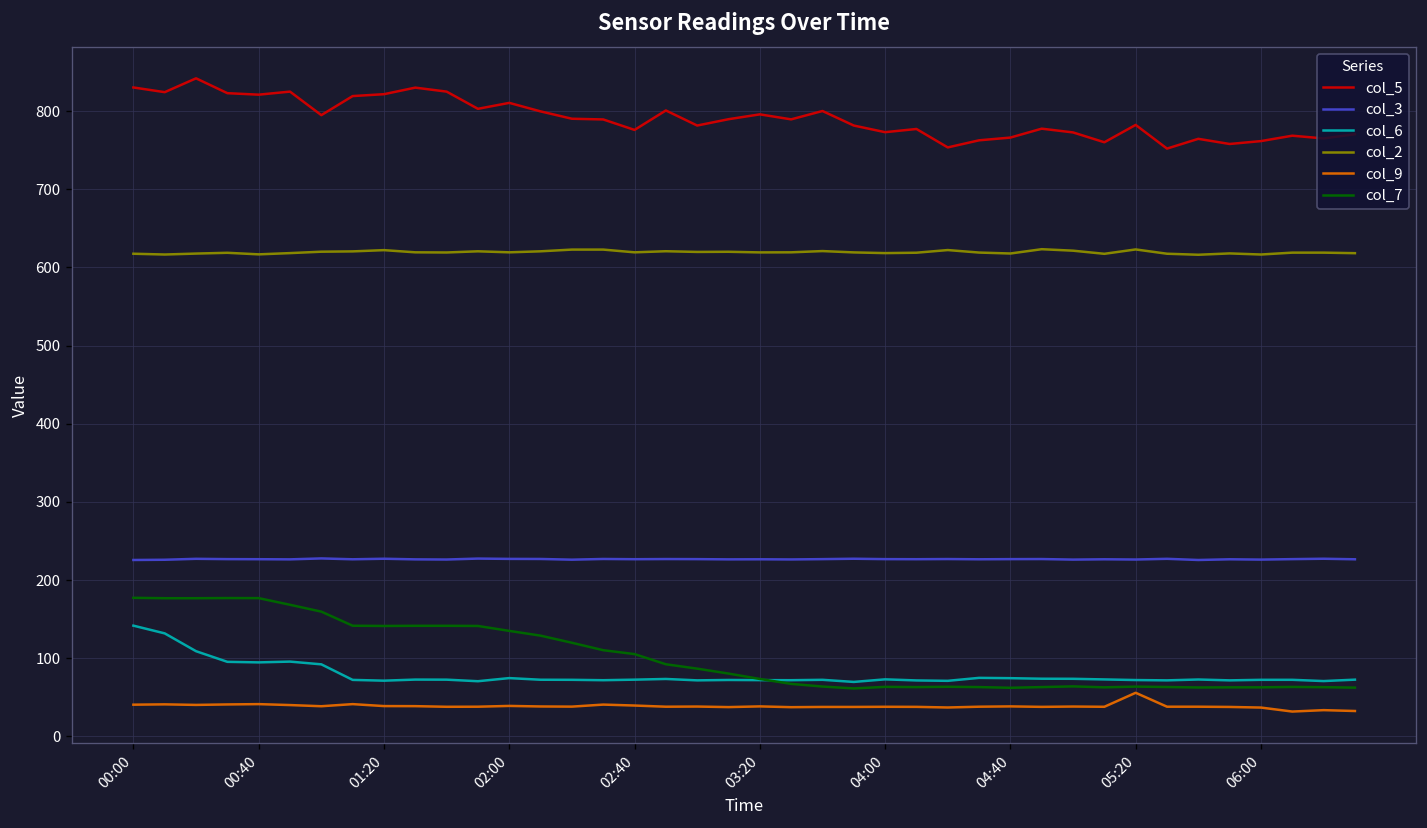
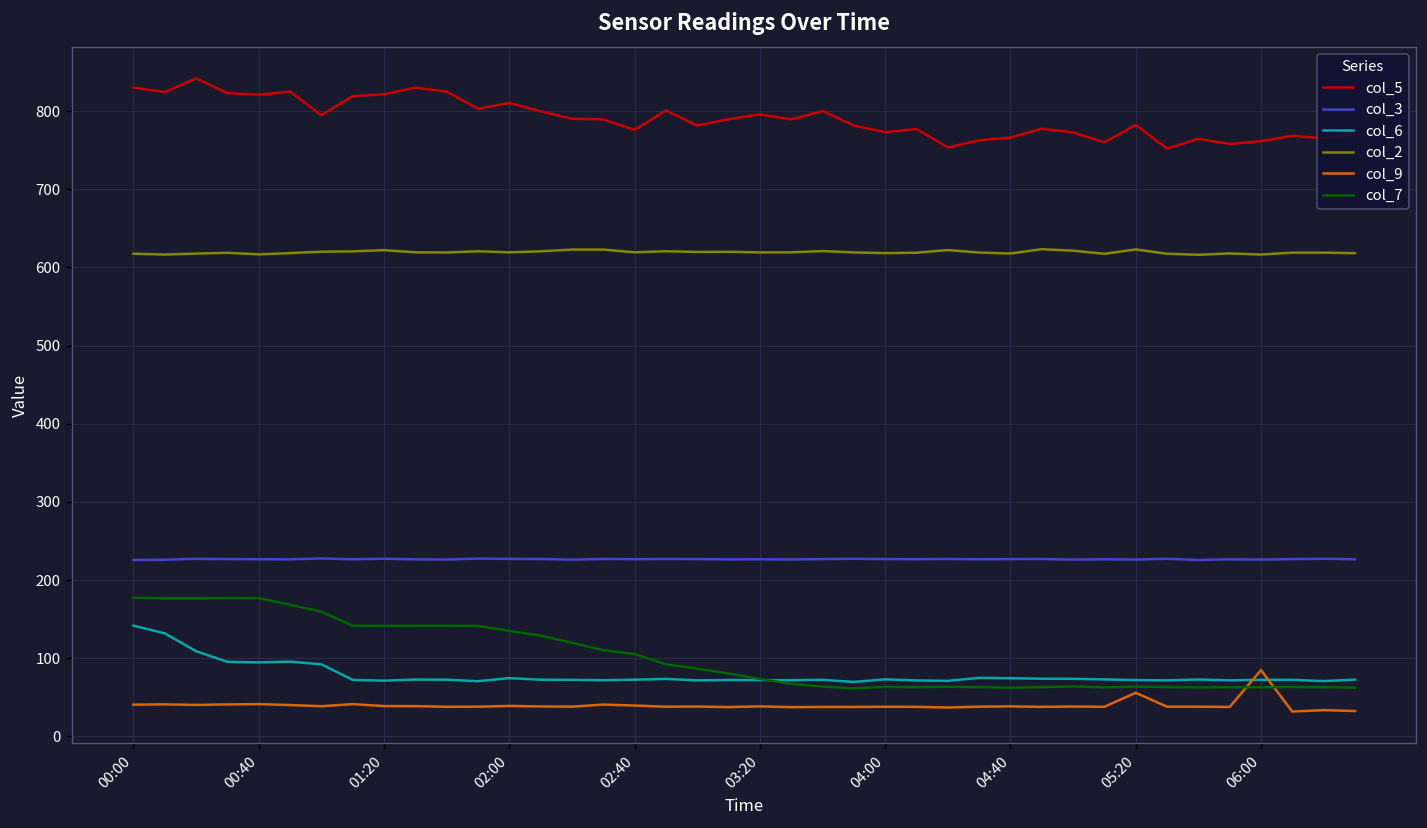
col_9, 06:00: 40 -> 80
